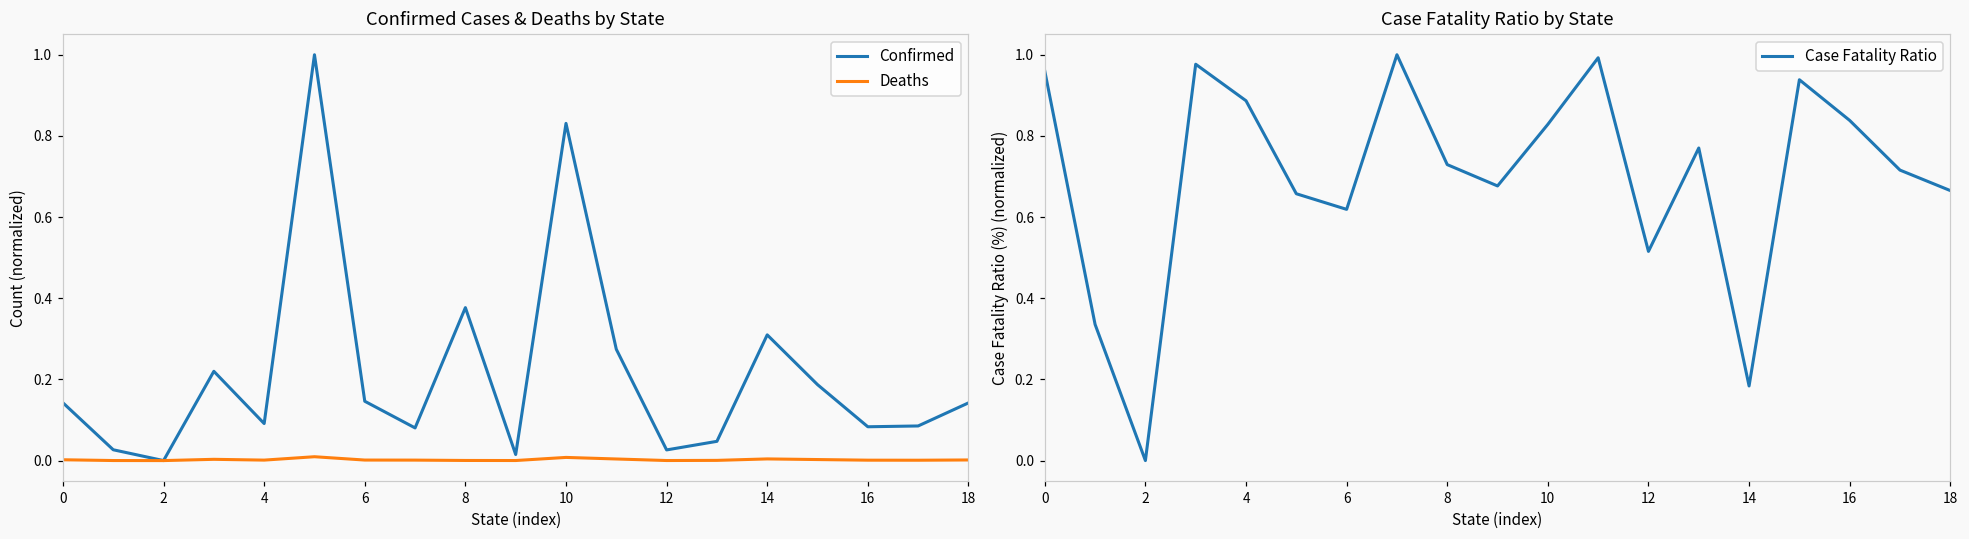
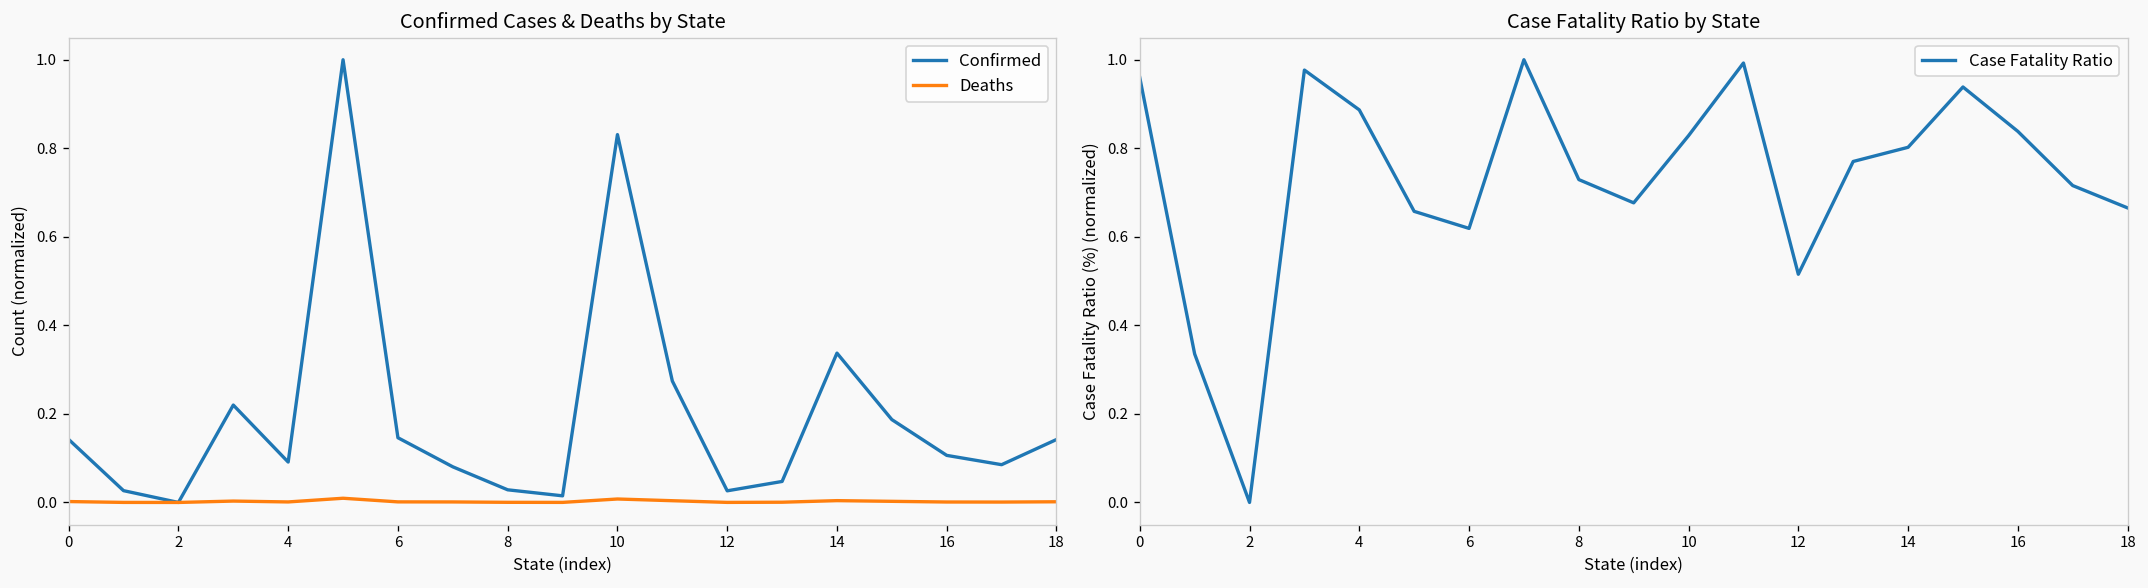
Confirmed Cases & Deaths by State, Confirmed, 8: 0.38 -> 0.03
Confirmed Cases & Deaths by State, Confirmed, 14: 0.31 -> 0.34
Confirmed Cases & Deaths by State, Confirmed, 16: 0.08 -> 0.11
Case Fatality Ratio by State, 14: 0.18 -> 0.80
